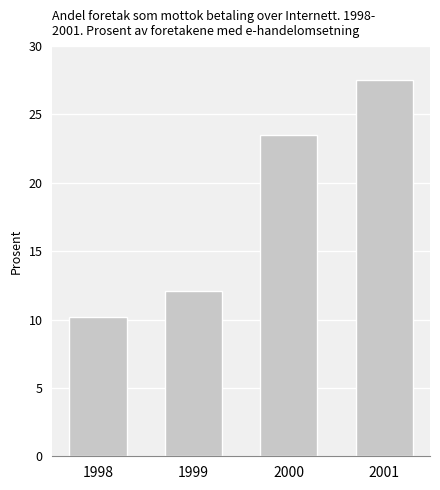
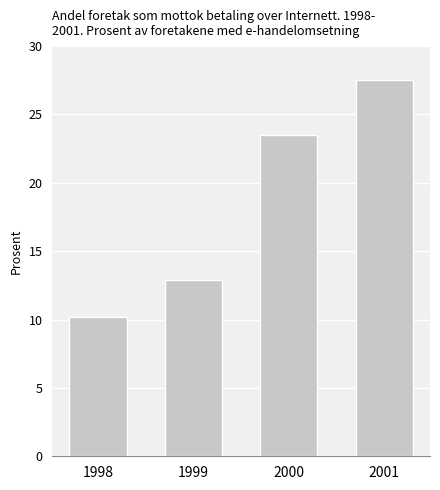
1999: 12.1 -> 12.9
